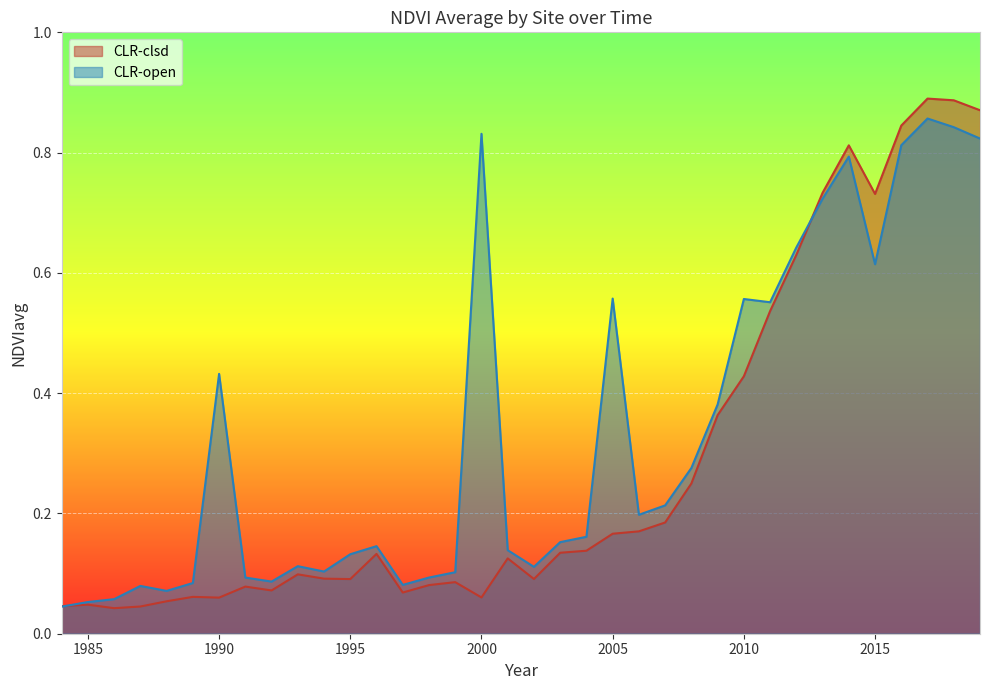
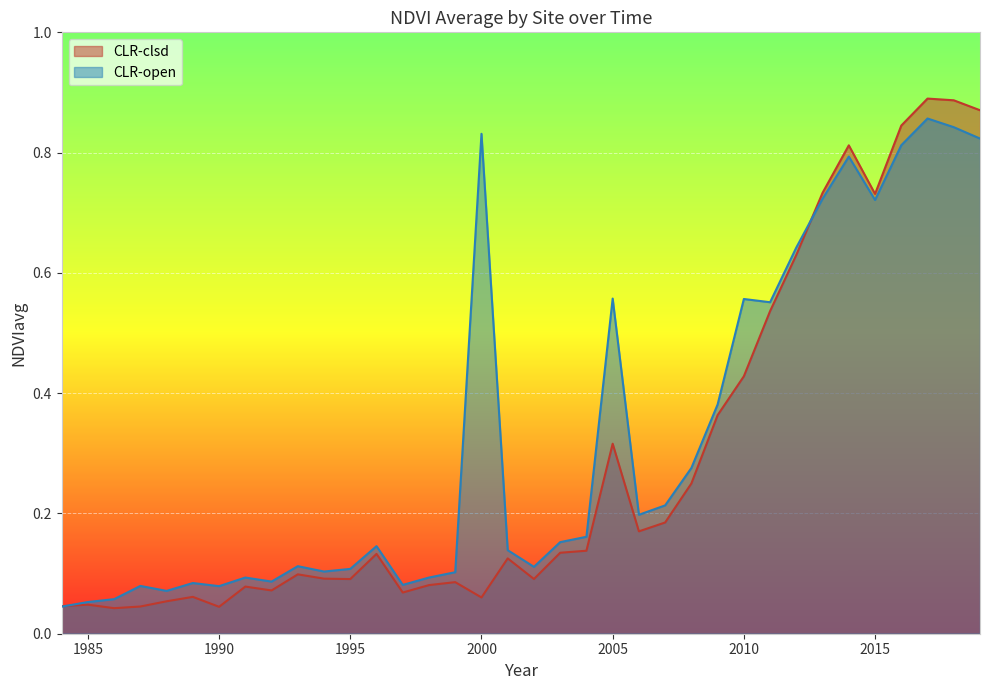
CLR-clsd, 1990: 0.06 -> 0.04
CLR-open, 1990: 0.43 -> 0.08
CLR-open, 1995: 0.13 -> 0.11
CLR-clsd, 2005: 0.17 -> 0.32
CLR-open, 2015: 0.61 -> 0.72
